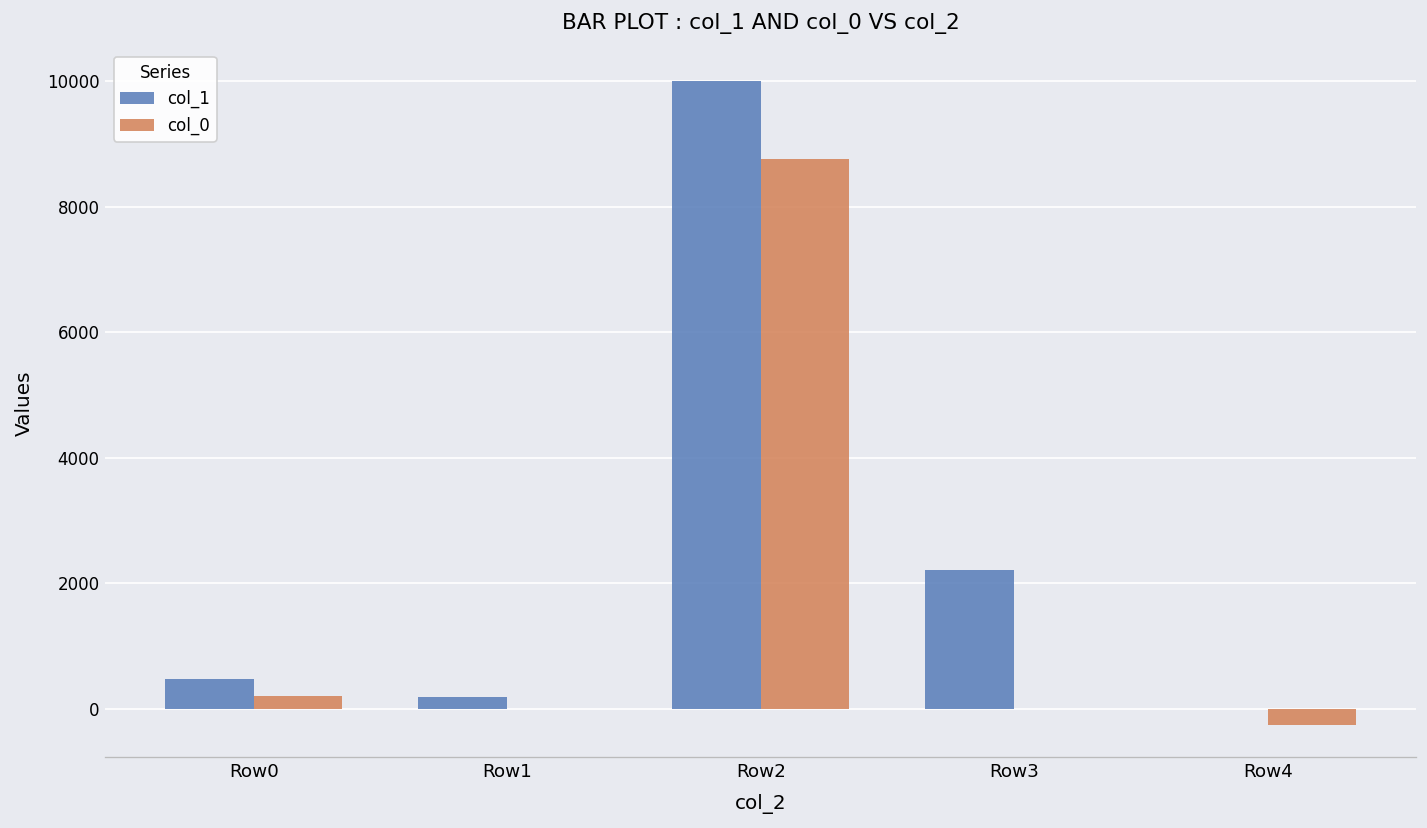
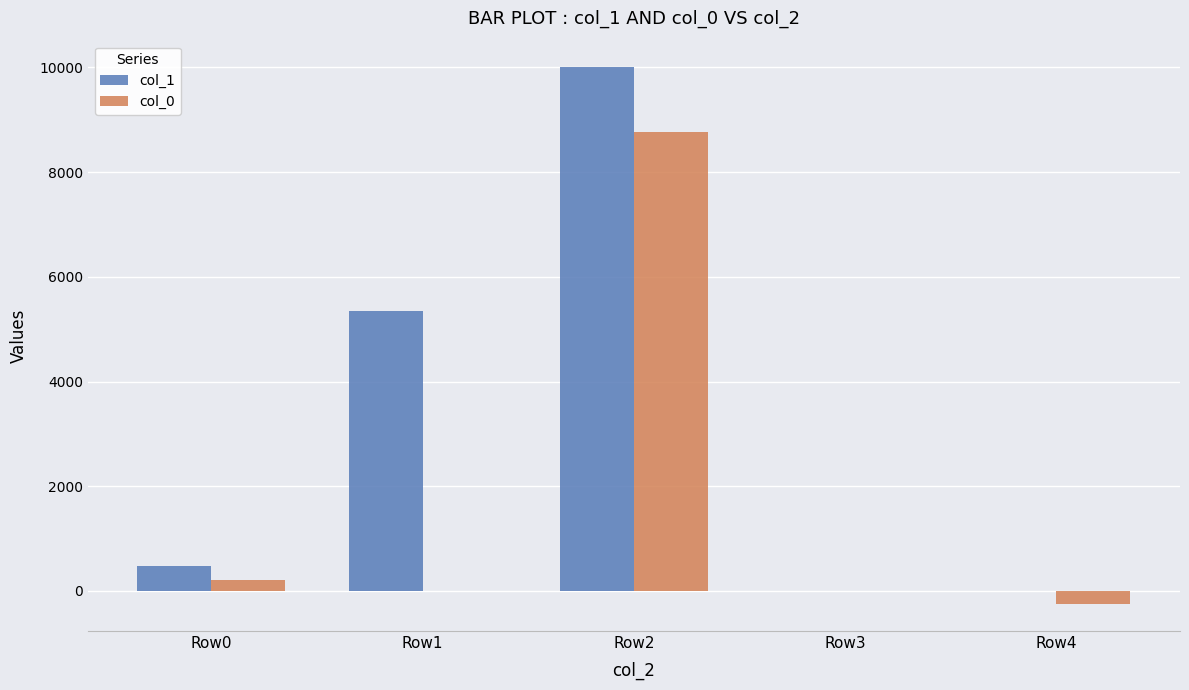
col_1, Row1: 200 -> 5400
col_1, Row3: 2200 -> 0
